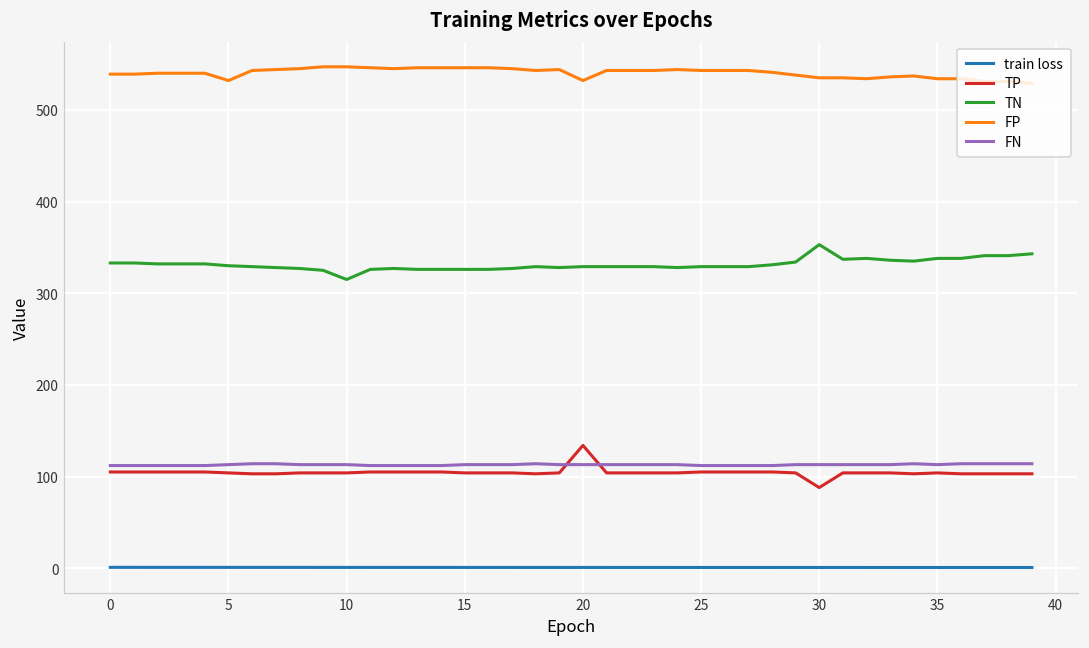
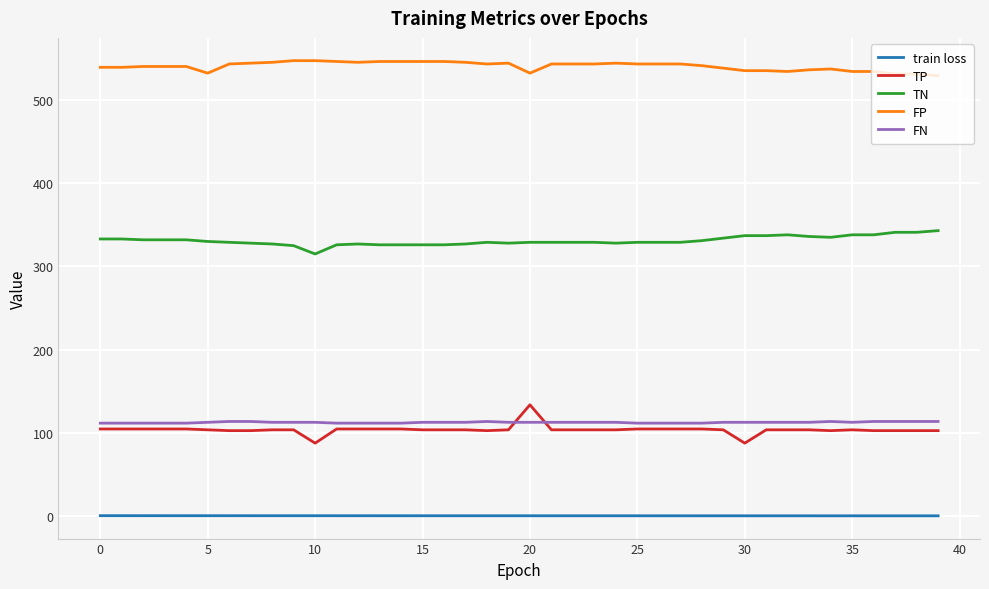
TP, 10: 100 -> 90
TN, 30: 350 -> 340
